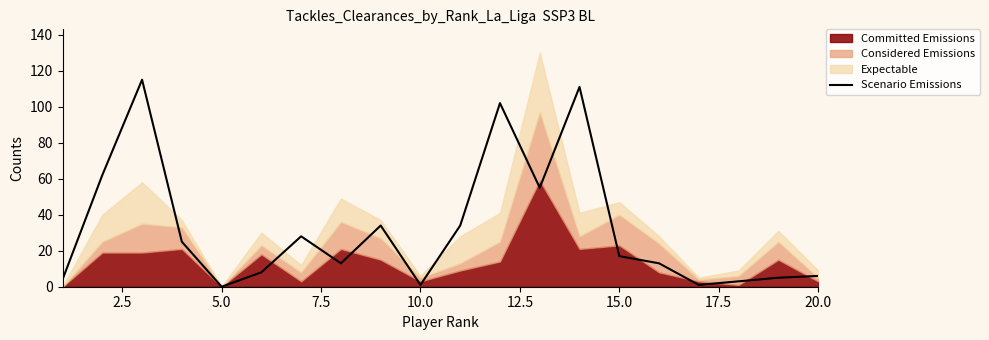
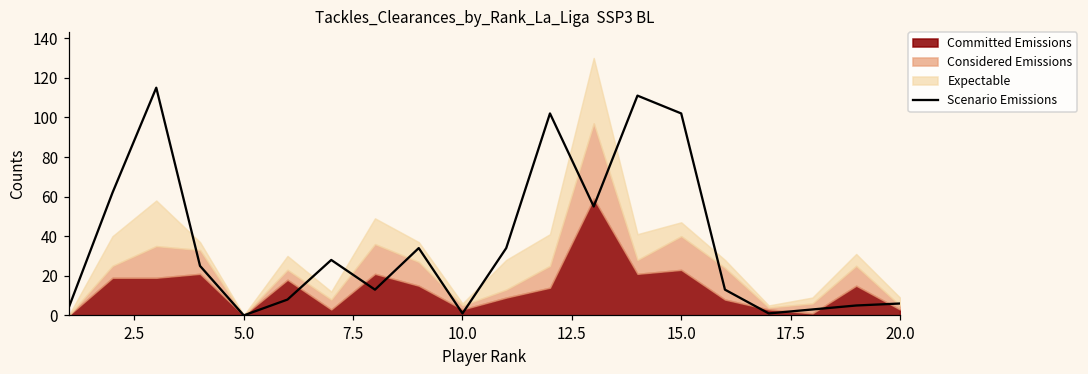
Scenario Emissions, 15.0: 17 -> 102
